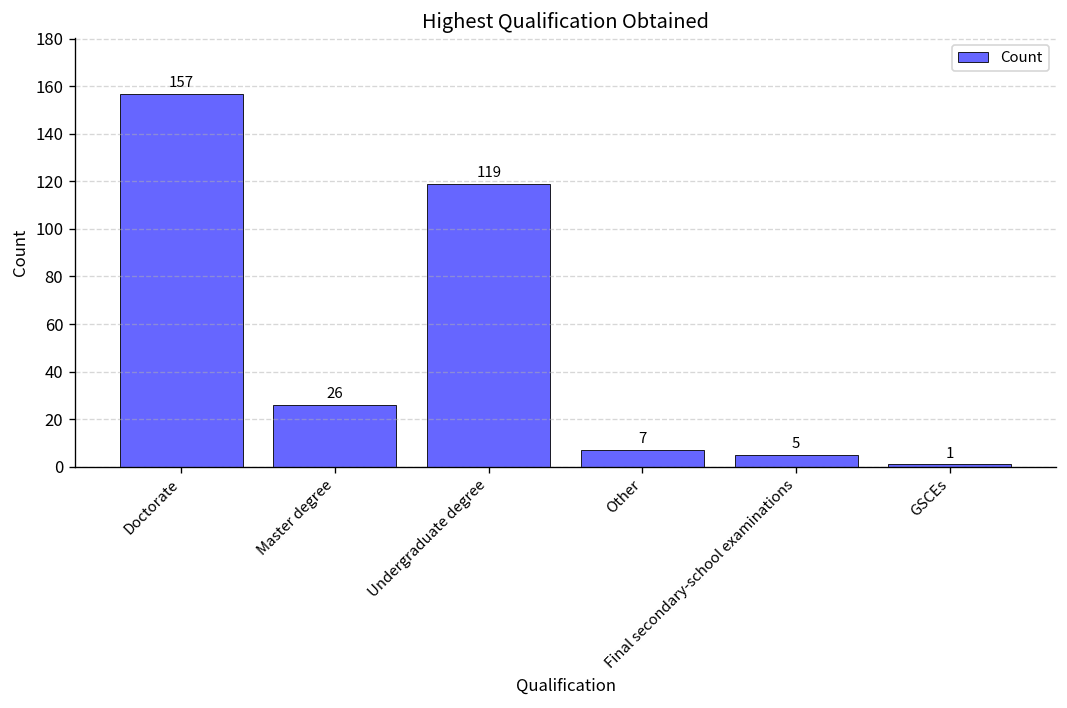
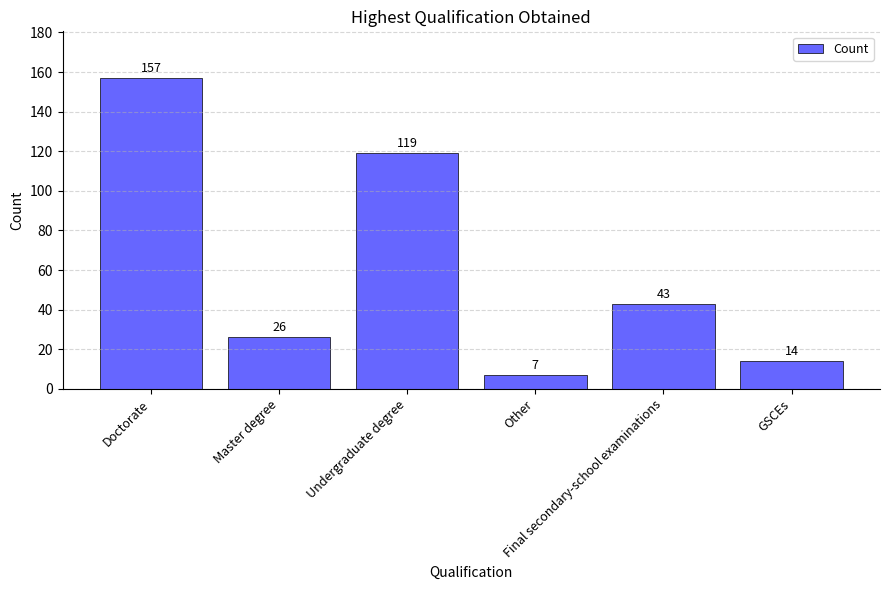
Final secondary-school examinations: 5 -> 43
GSCEs: 1 -> 14
